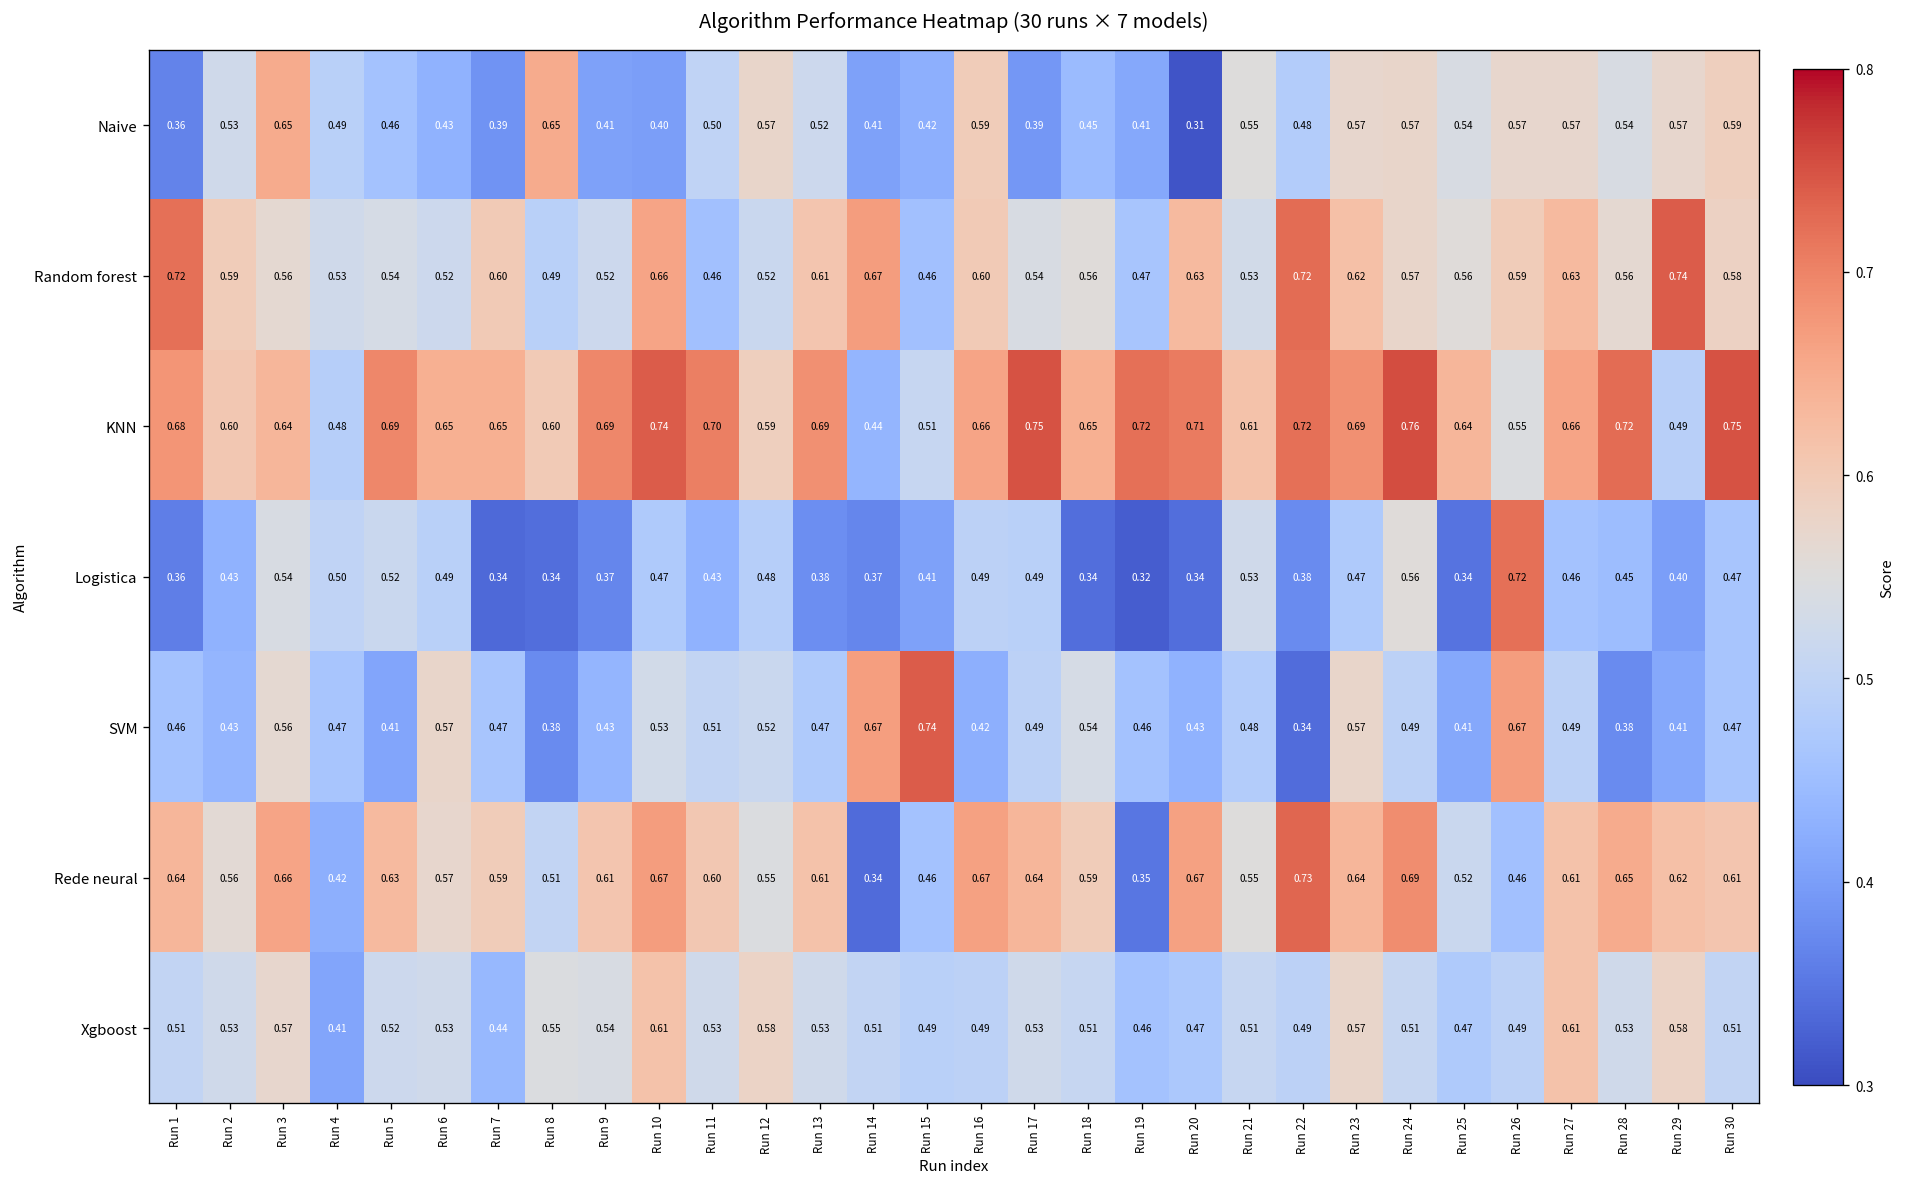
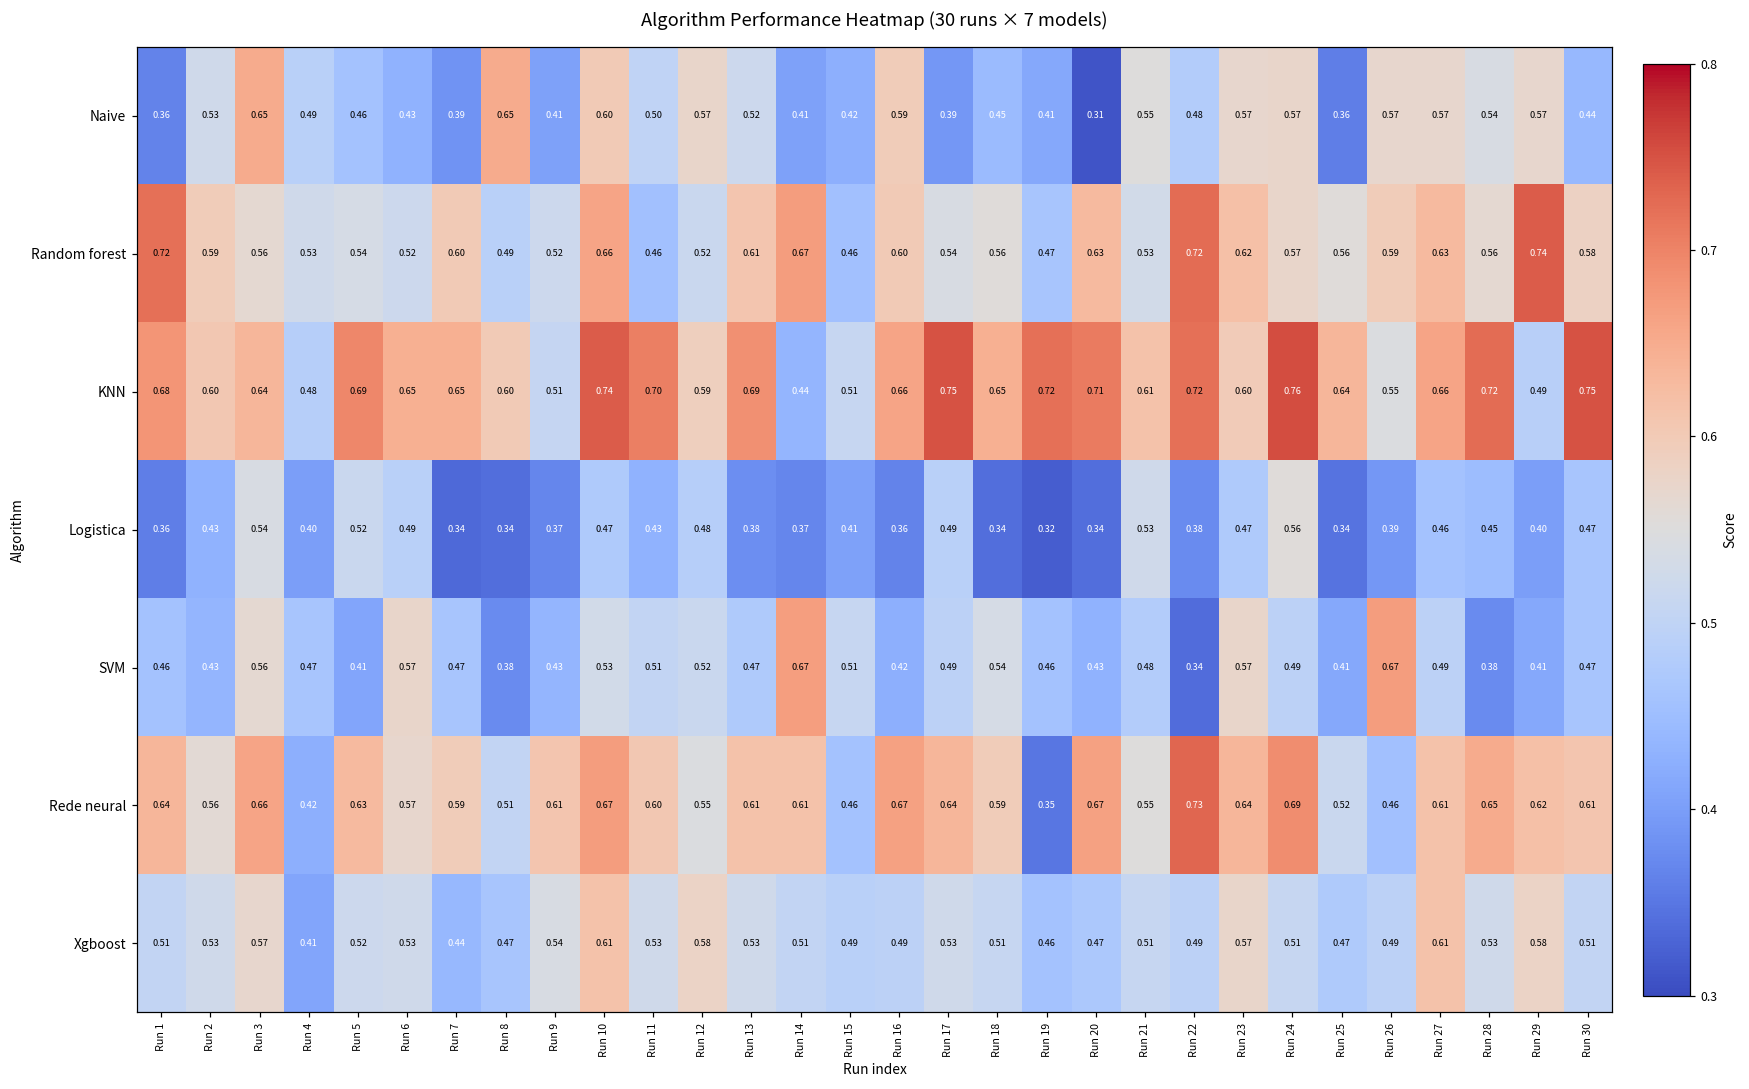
Naive, Run 10: 0.40 -> 0.60
Naive, Run 25: 0.54 -> 0.36
Naive, Run 30: 0.59 -> 0.44
KNN, Run 9: 0.69 -> 0.51
KNN, Run 23: 0.69 -> 0.60
Logistica, Run 4: 0.50 -> 0.40
Logistica, Run 16: 0.49 -> 0.36
Logistica, Run 26: 0.72 -> 0.39
SVM, Run 15: 0.74 -> 0.51
Rede neural, Run 14: 0.34 -> 0.61
Xgboost, Run 8: 0.55 -> 0.47
